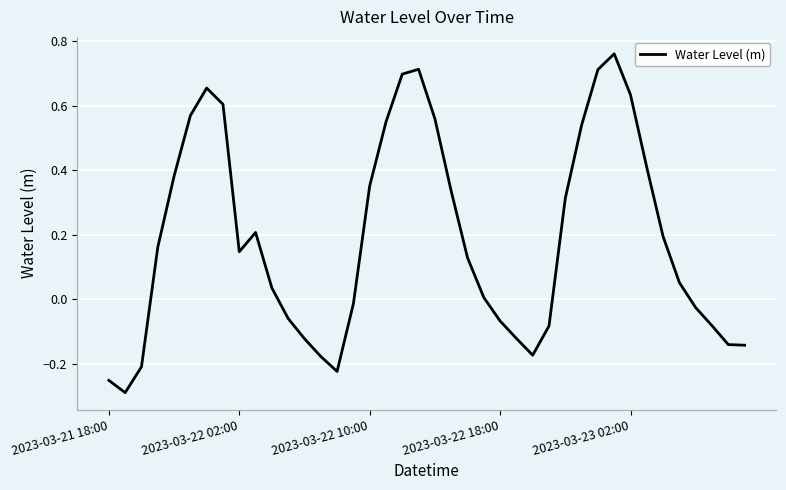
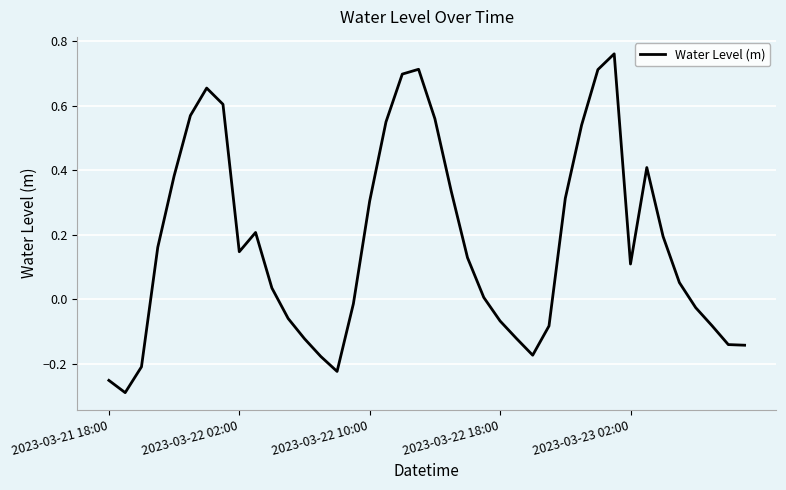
2023-03-22 10:00: 0.35 -> 0.30
2023-03-23 02:00: 0.63 -> 0.11
